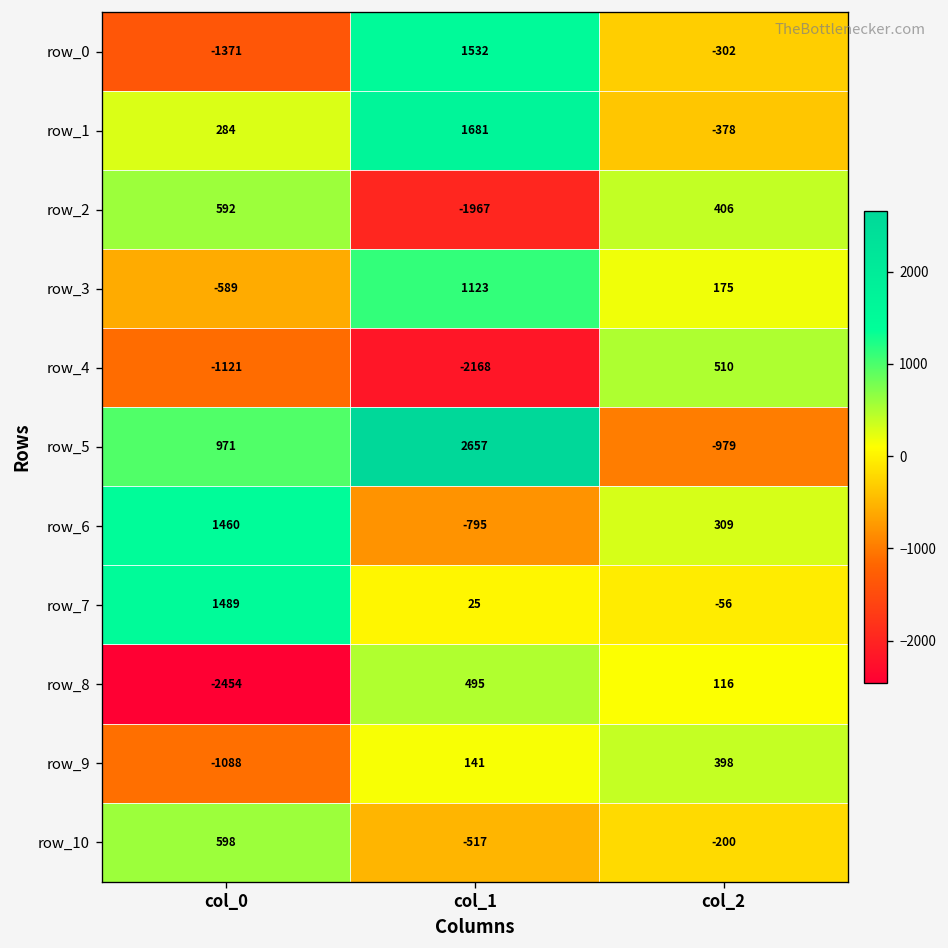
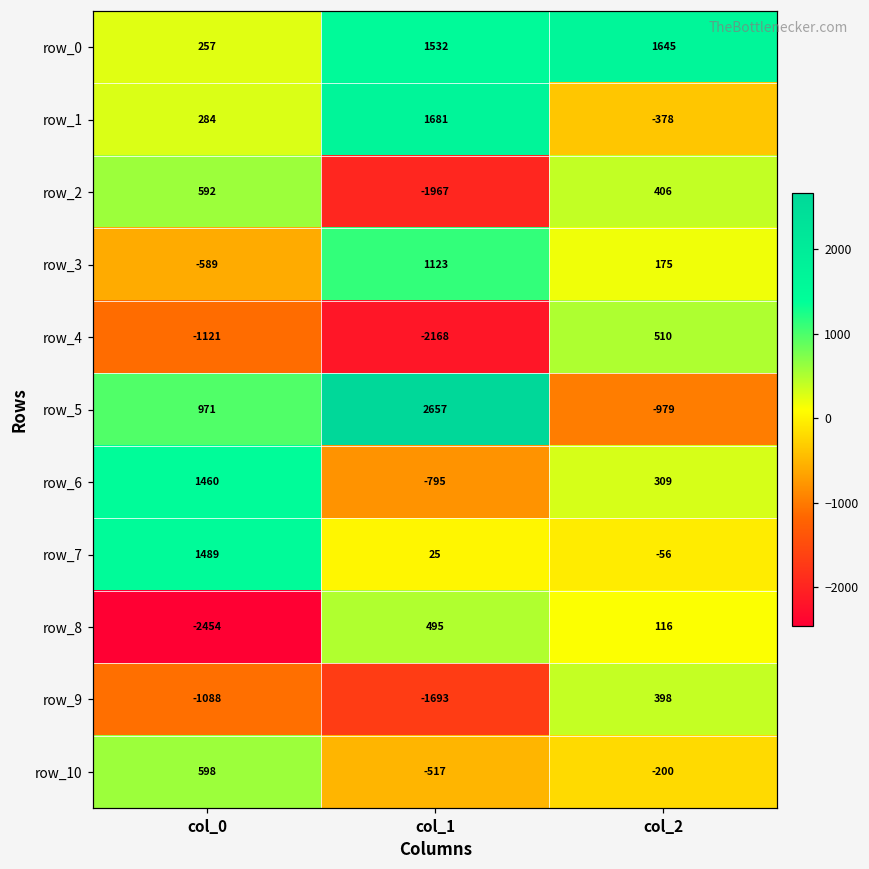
row_0, col_0: -1371 -> 257
row_0, col_2: -302 -> 1645
row_9, col_1: 141 -> -1693
